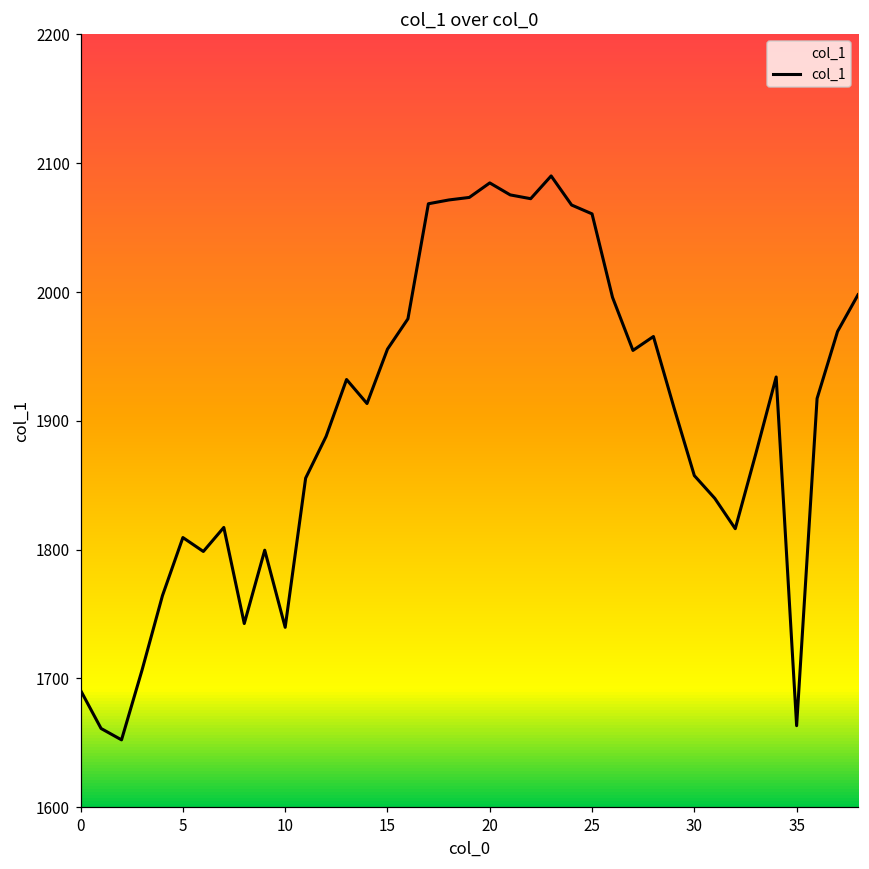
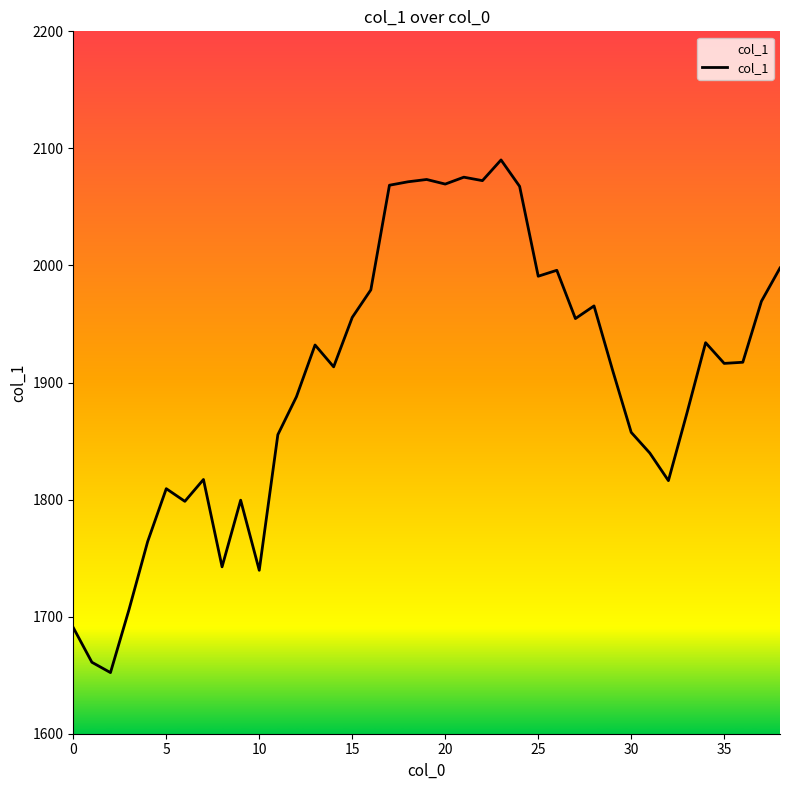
20: 2085 -> 2070
25: 2061 -> 1991
35: 1663 -> 1916
